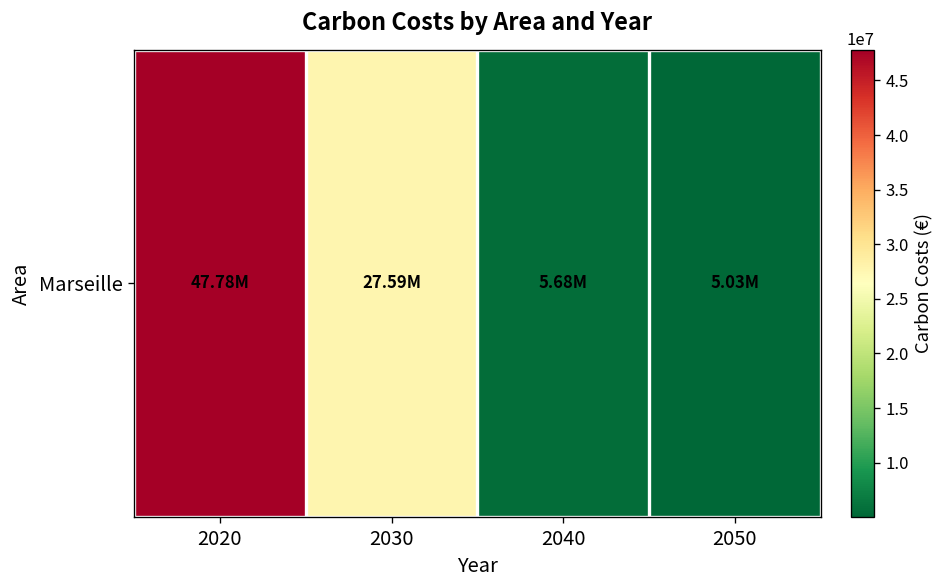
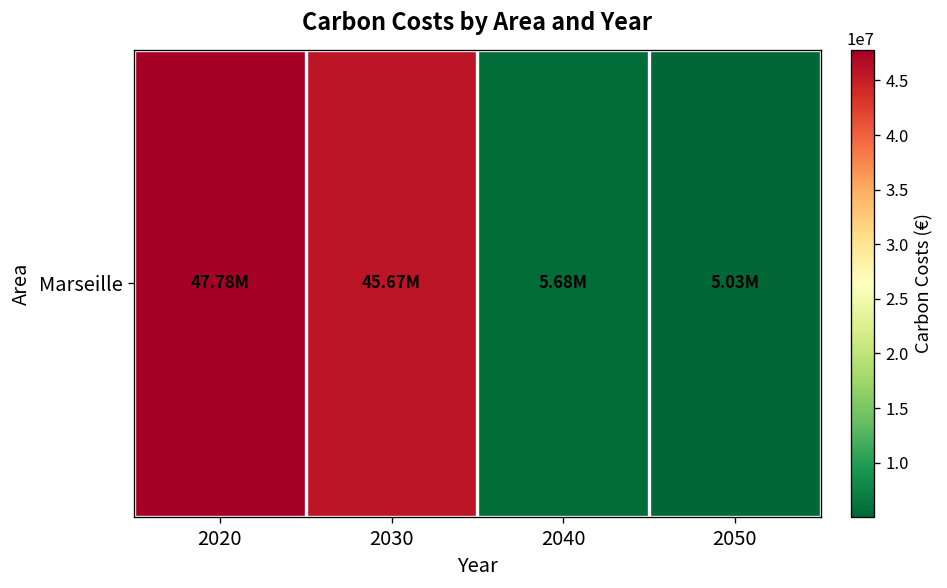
Marseille, 2030: 27.59M -> 45.67M
